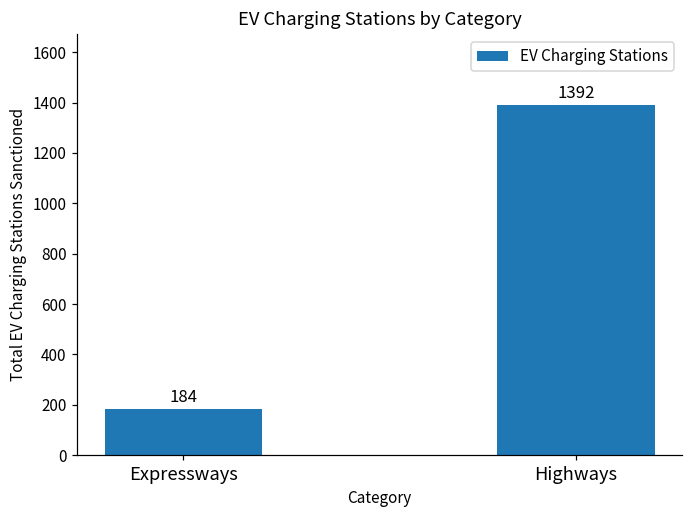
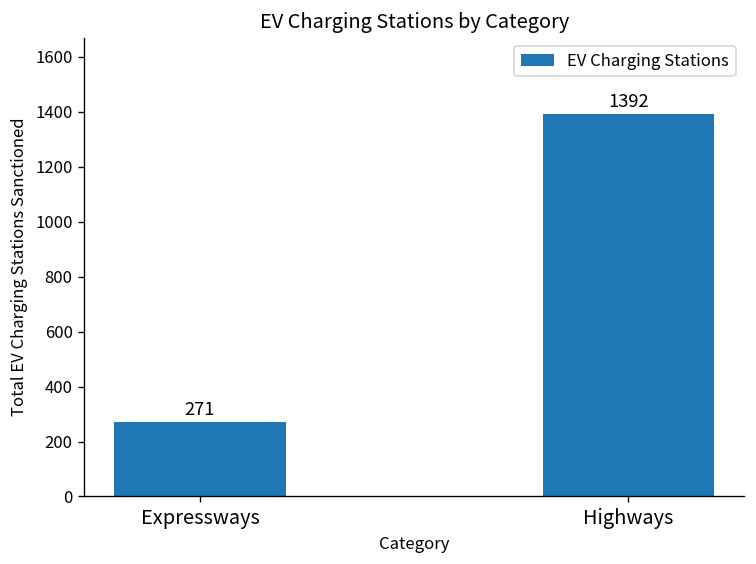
Expressways: 184 -> 271
